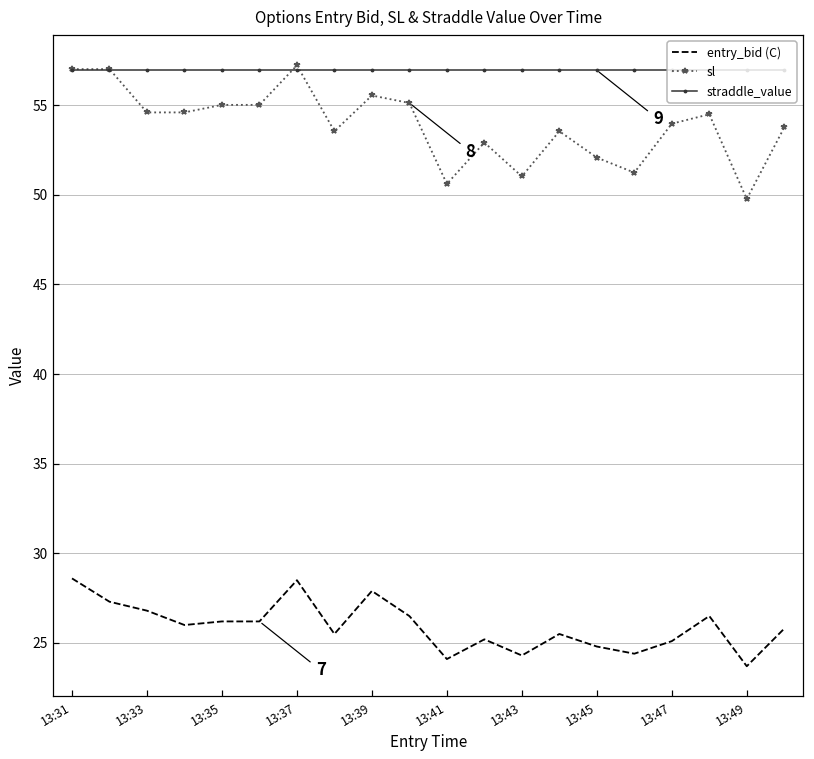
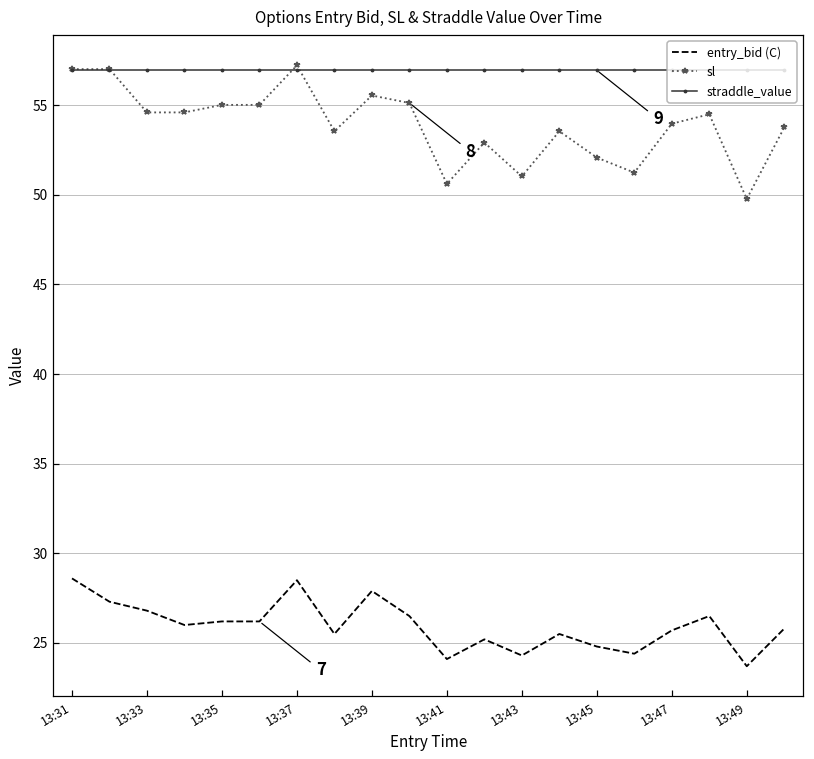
entry_bid (C), 13:47: 25.1 -> 25.7
